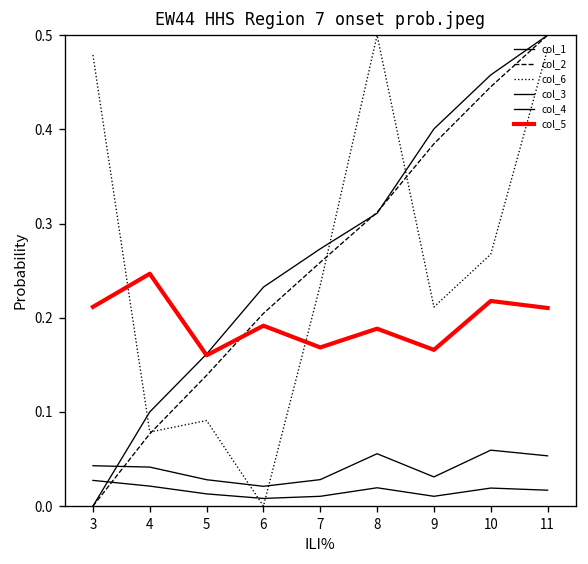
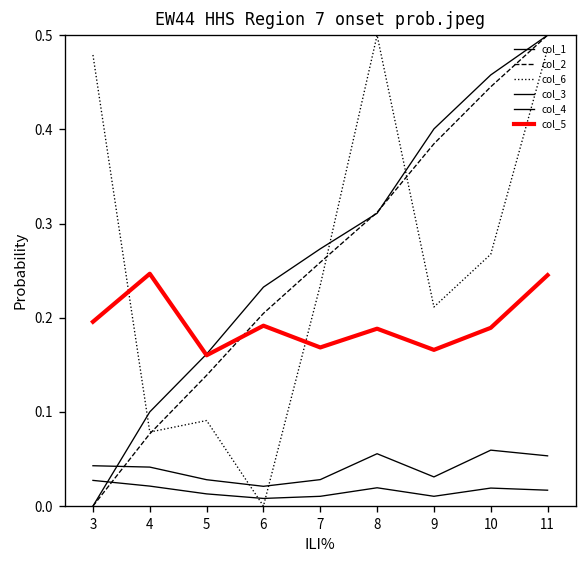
col_5, 3: 0.21 -> 0.20
col_5, 10: 0.22 -> 0.19
col_5, 11: 0.21 -> 0.25
